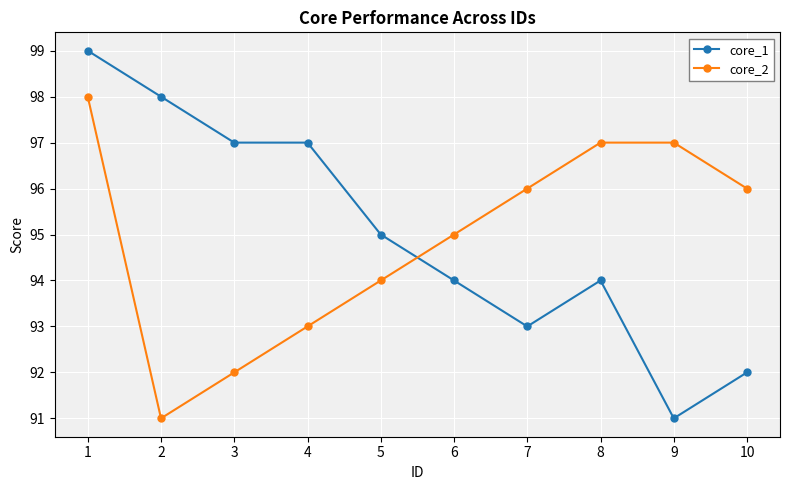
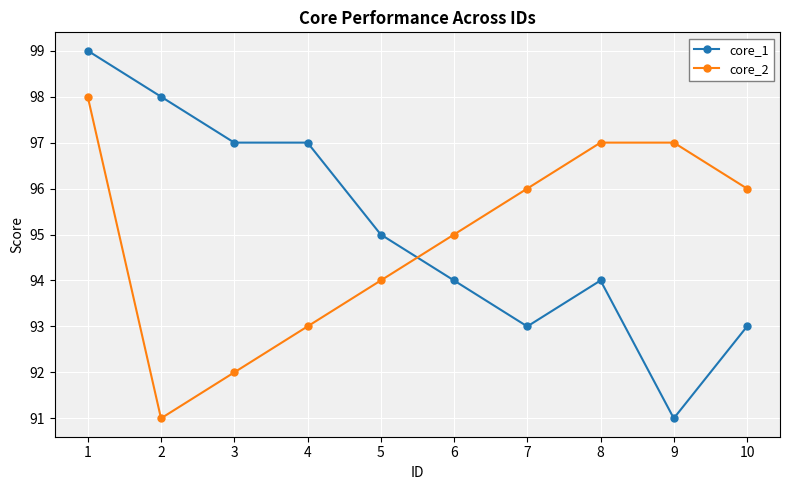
core_1, 10: 92 -> 93
